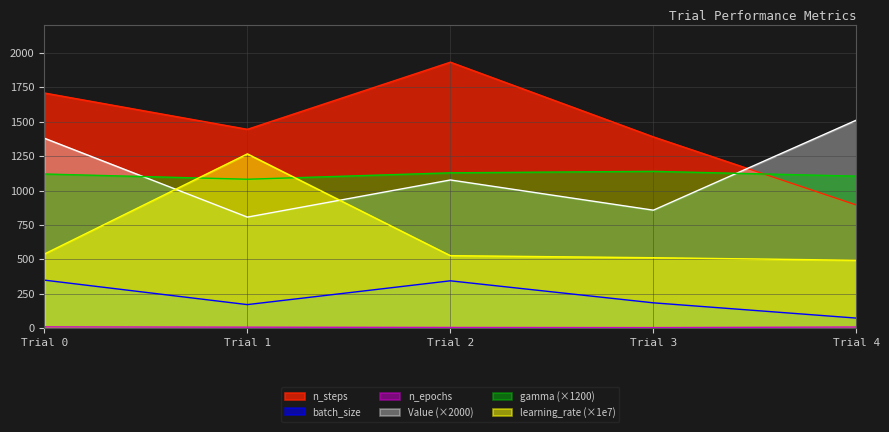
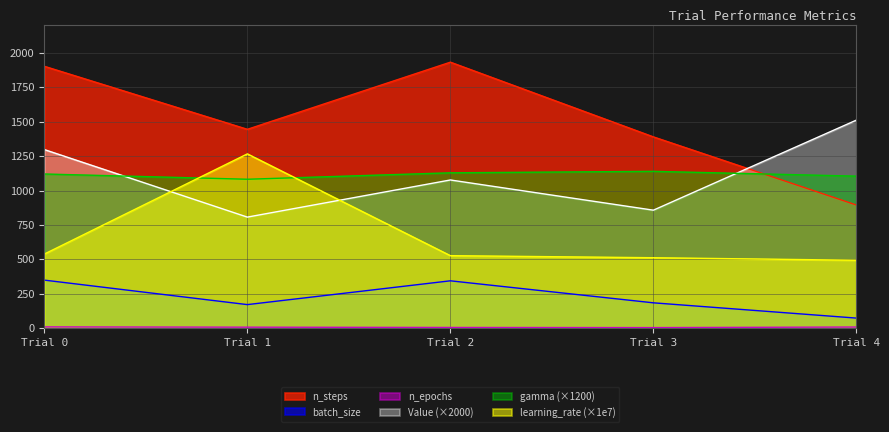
n_steps, Trial 0: 1710 -> 1900
Value (×2000), Trial 0: 1380 -> 1300
